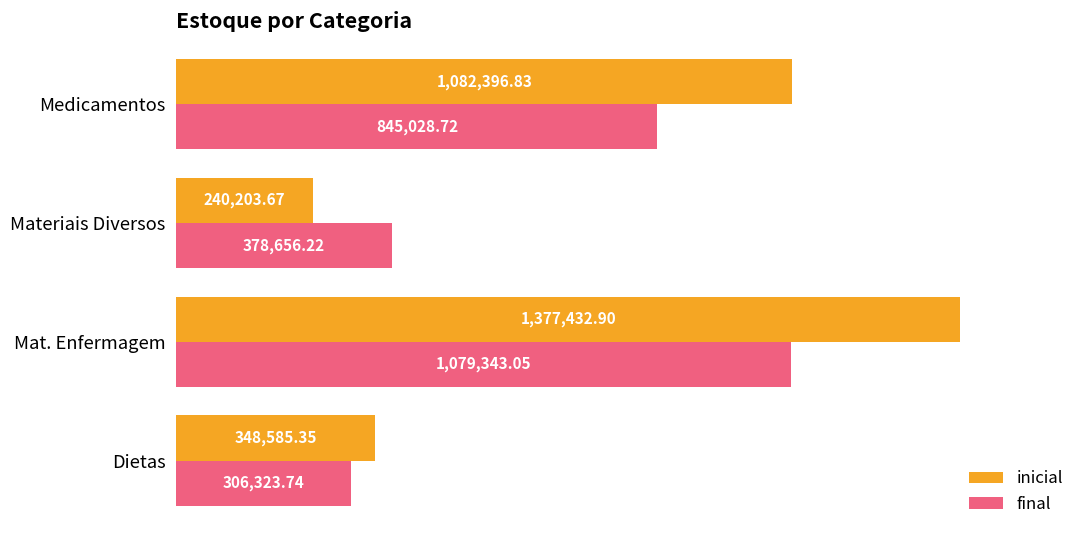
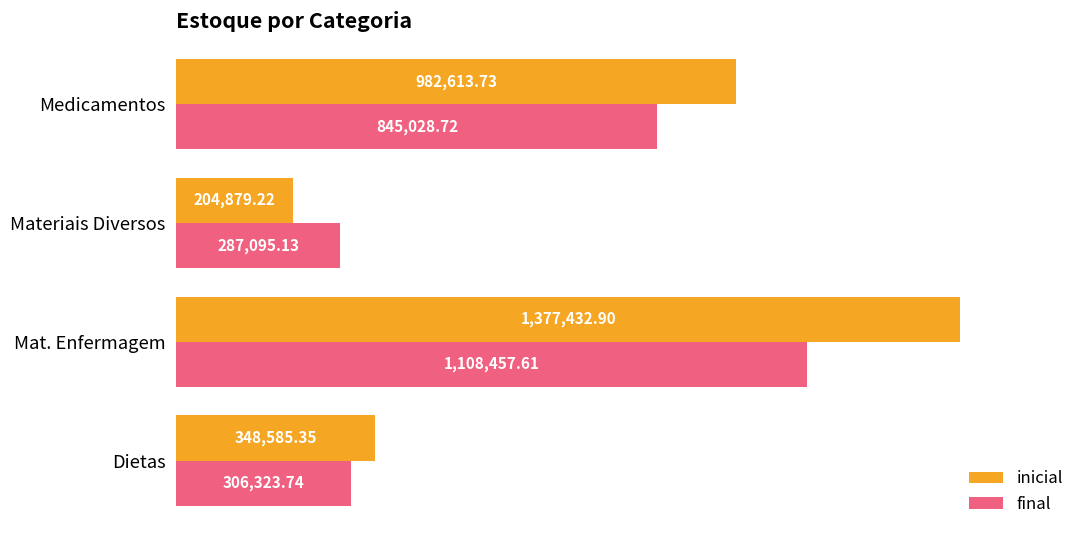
inicial, Medicamentos: 1,082,396.83 -> 982,613.73
inicial, Materiais Diversos: 240,203.67 -> 204,879.22
final, Materiais Diversos: 378,656.22 -> 287,095.13
final, Mat. Enfermagem: 1,079,343.05 -> 1,108,457.61
